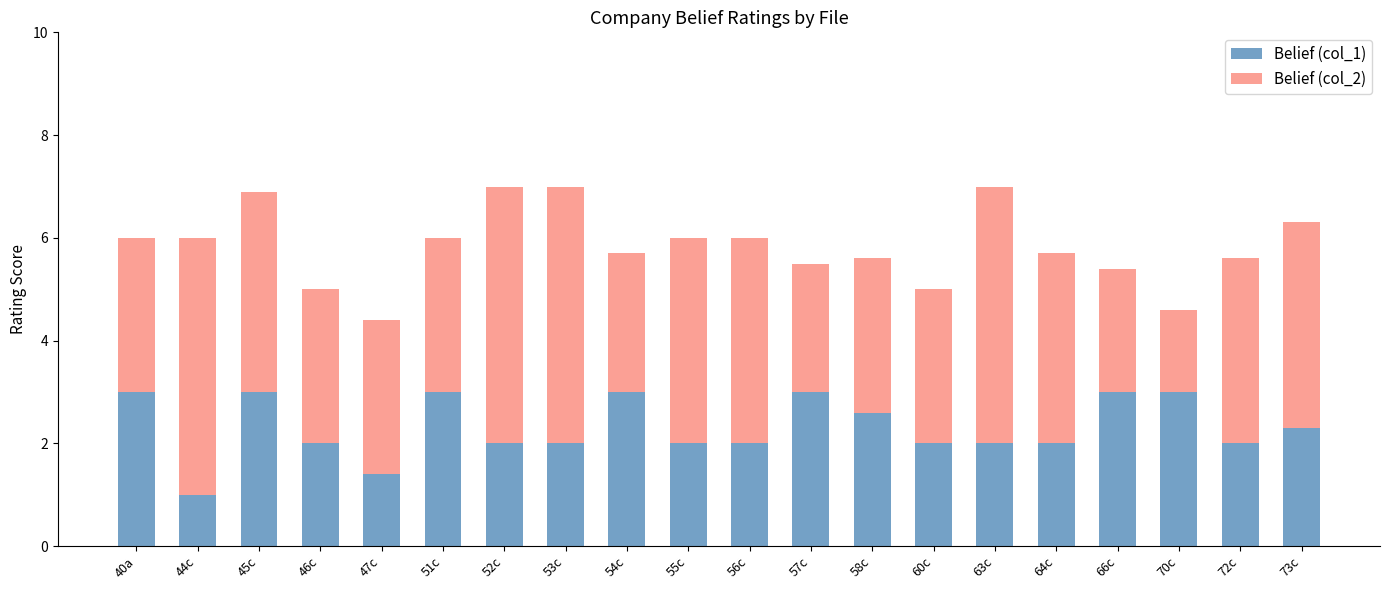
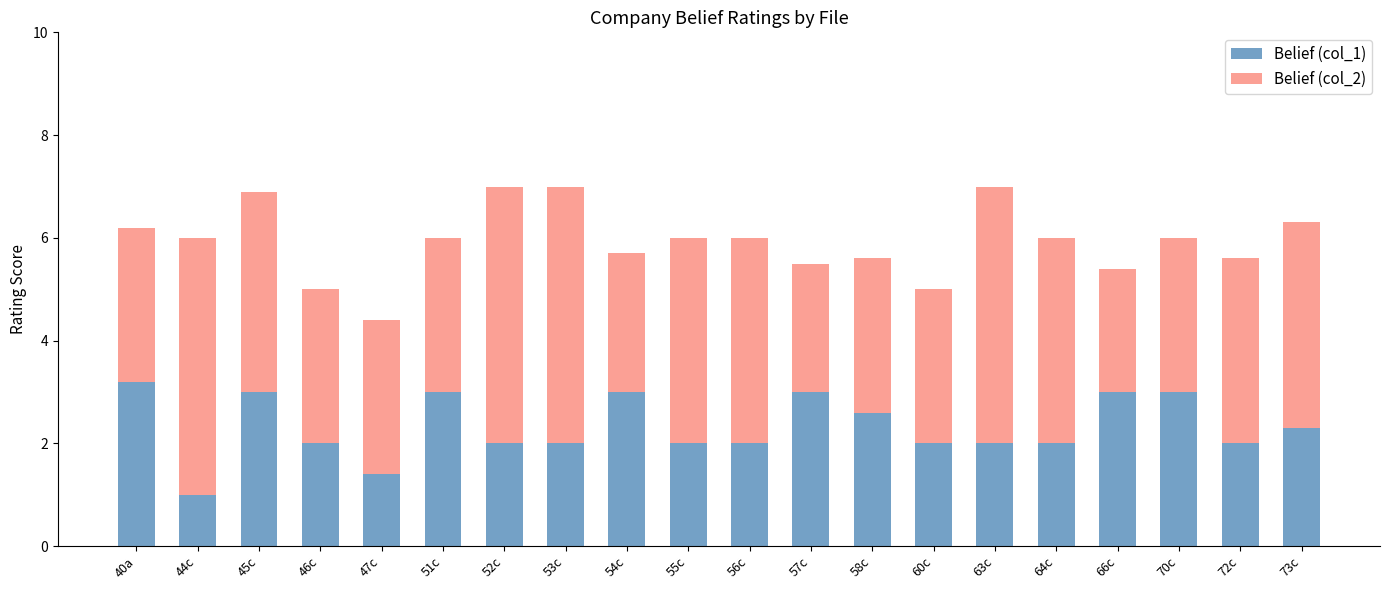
Belief (col_1), 40a: 3.0 -> 3.2
Belief (col_2), 64c: 3.7 -> 4.0
Belief (col_2), 70c: 1.6 -> 3.0
